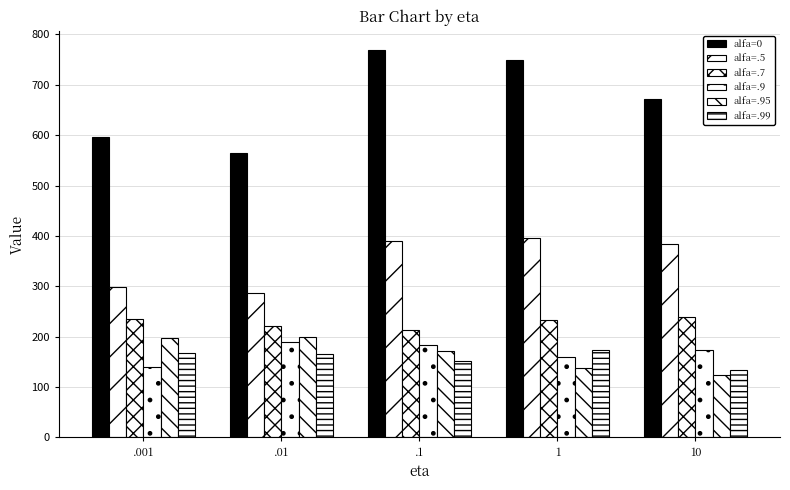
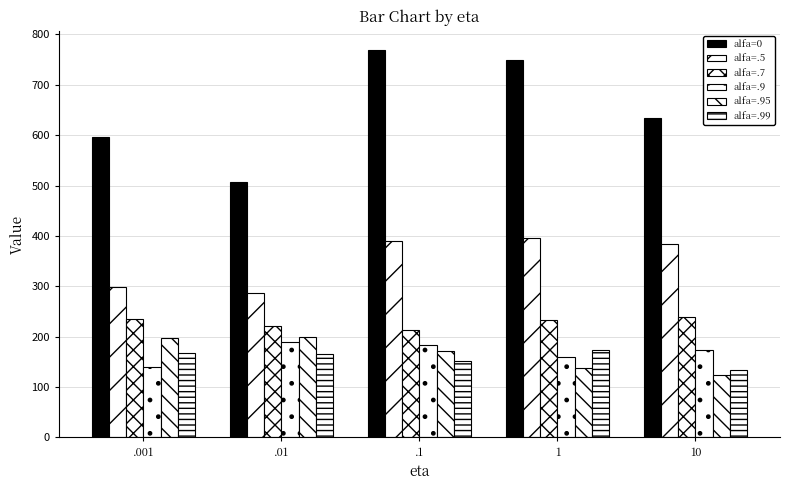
alfa=0, .01: 570 -> 510
alfa=0, 10: 670 -> 630
